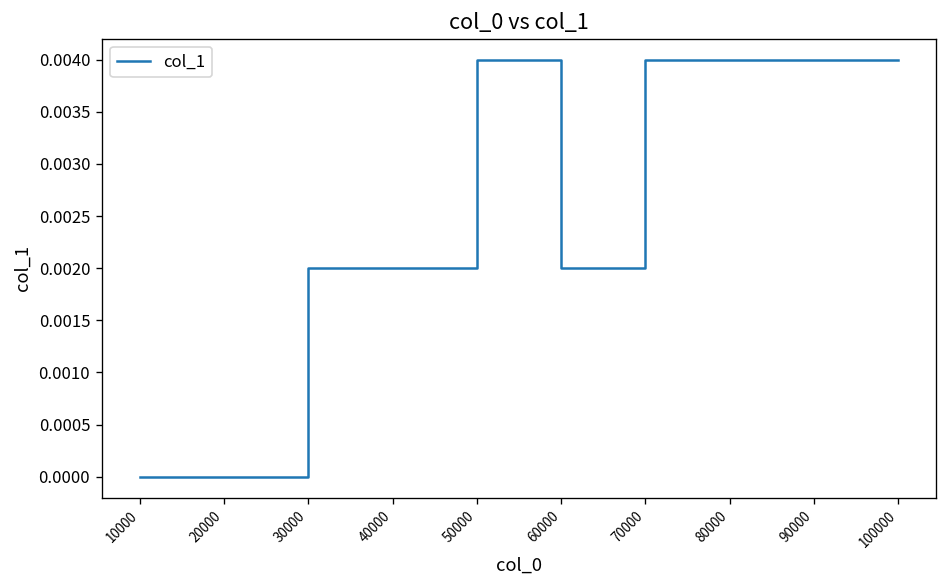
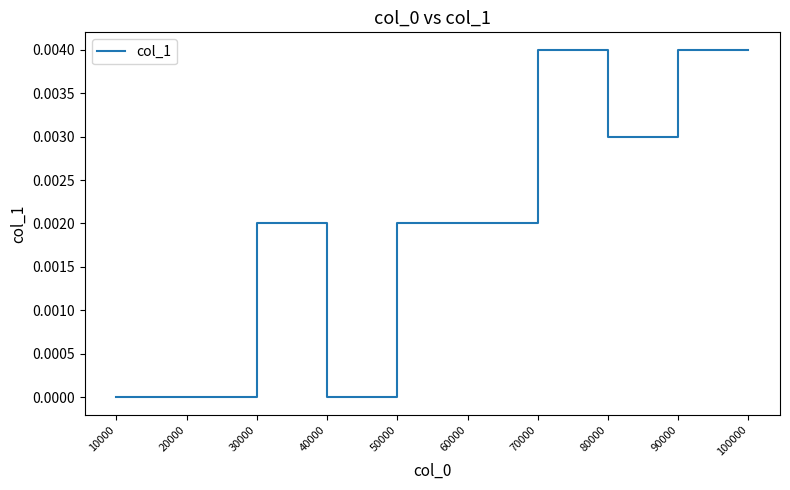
40000: 0.002 -> 0.000
50000: 0.004 -> 0.002
80000: 0.004 -> 0.003
